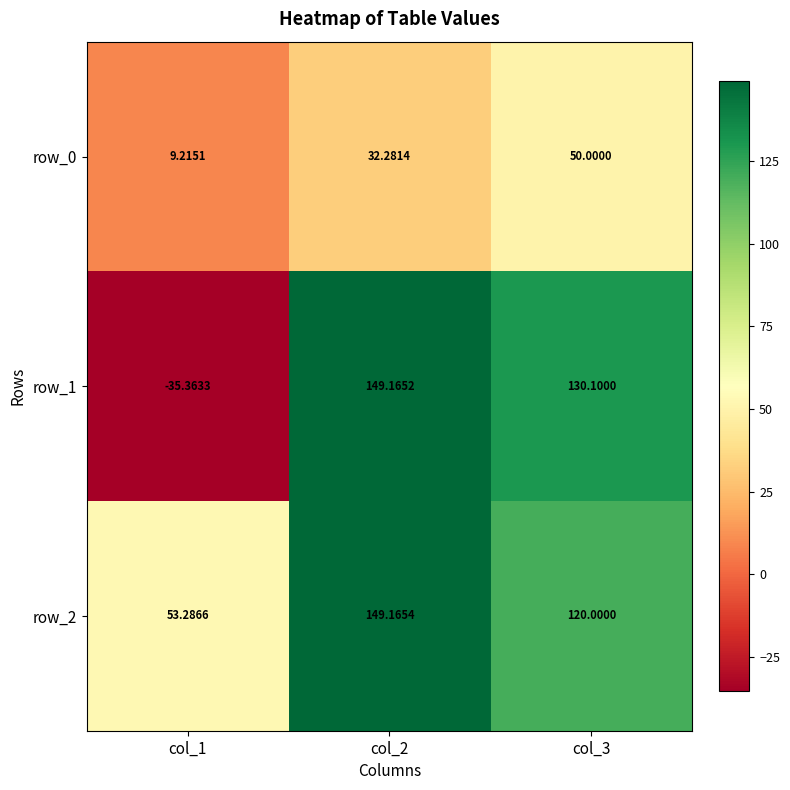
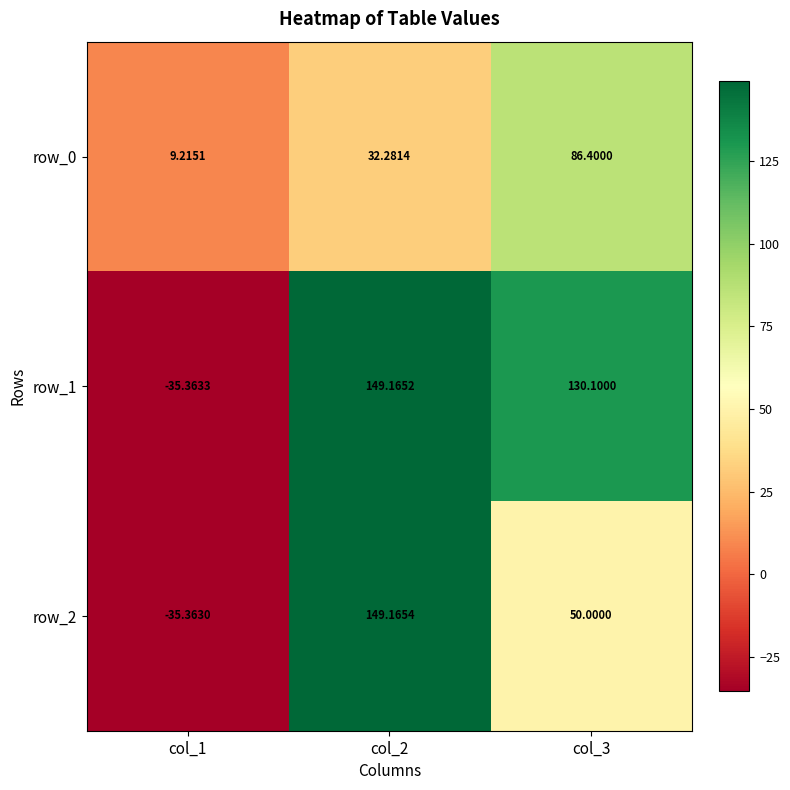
row_0, col_3: 50.0000 -> 86.4000
row_2, col_1: 53.2866 -> -35.3630
row_2, col_3: 120.0000 -> 50.0000
